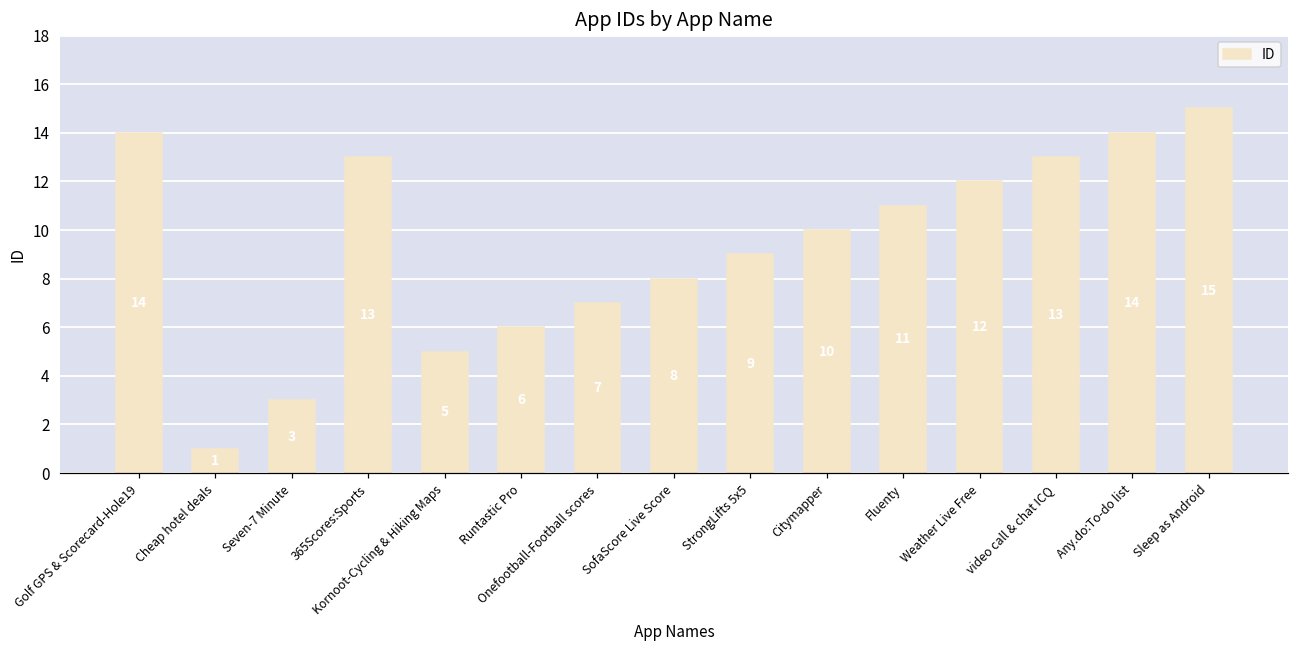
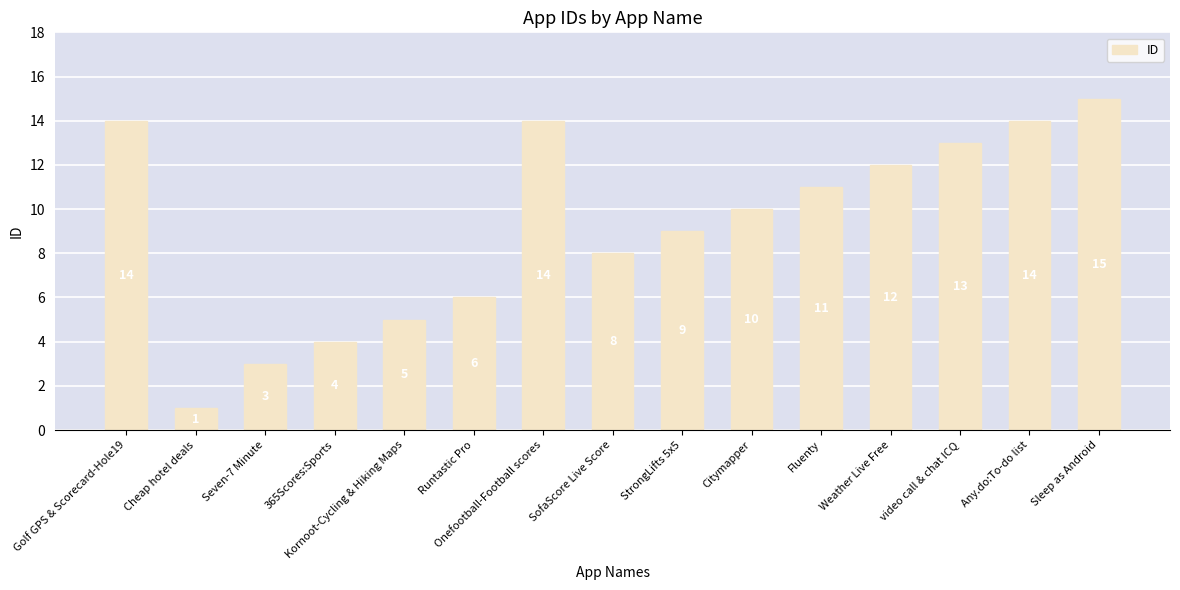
365Scores:Sports: 13 -> 4
Onefootball-Football scores: 7 -> 14
